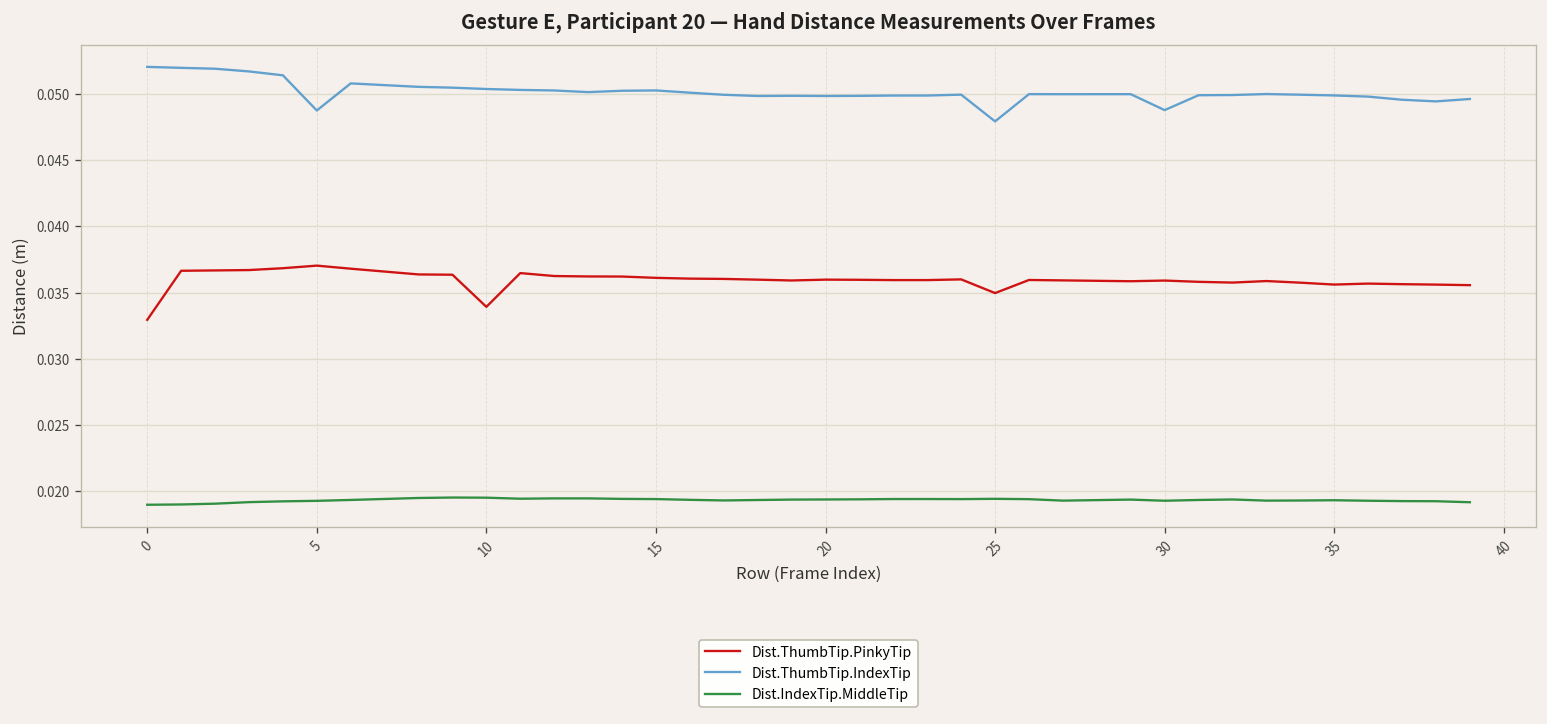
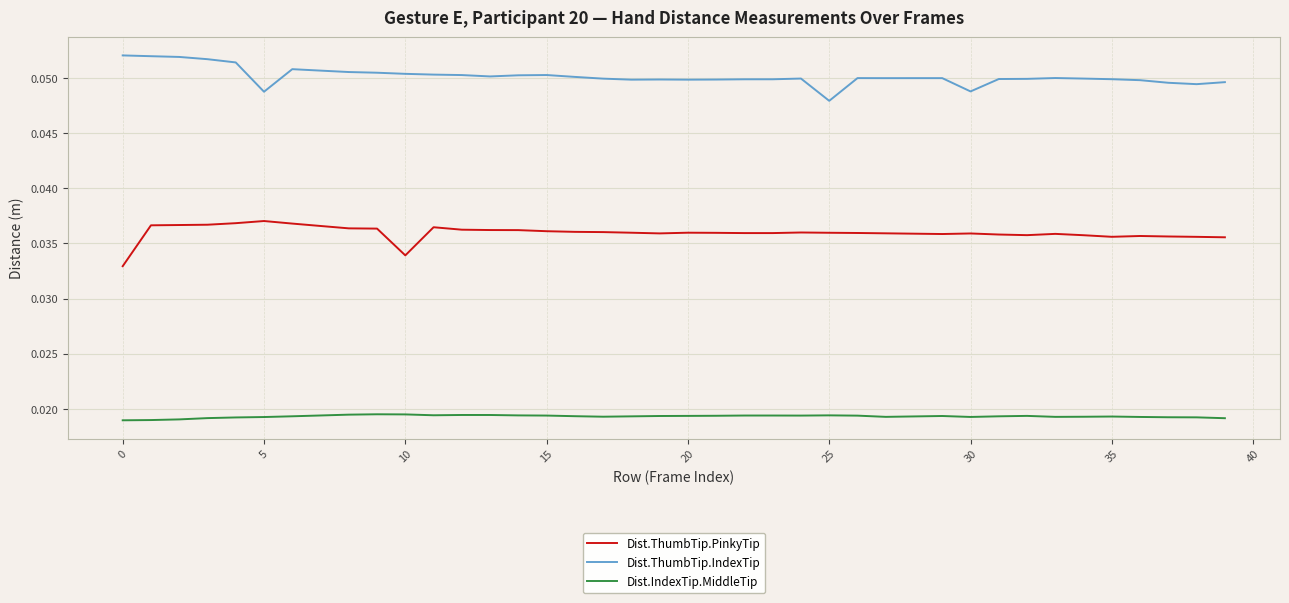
Dist.ThumbTip.PinkyTip, 25: 0.0350 -> 0.0360
